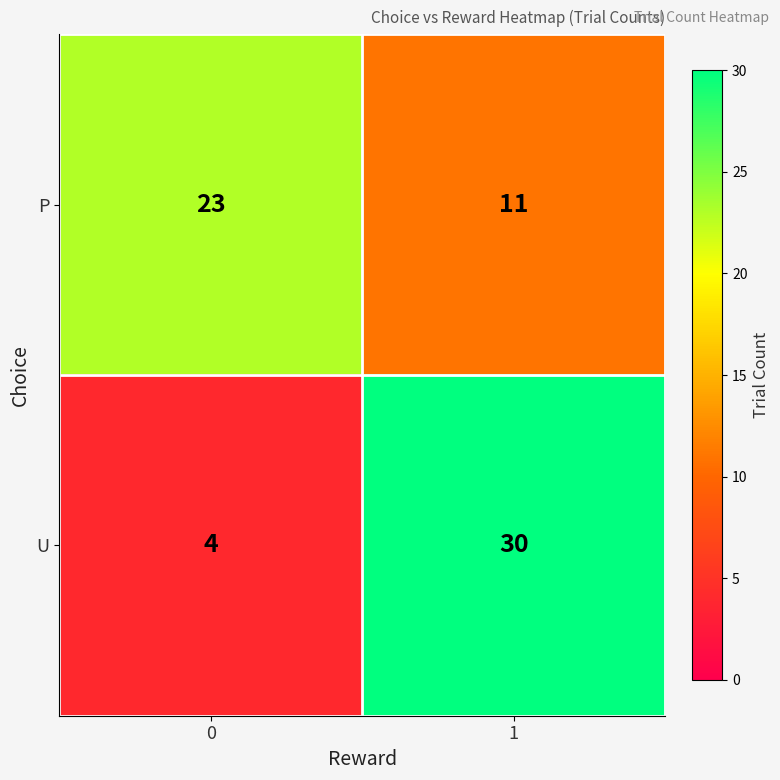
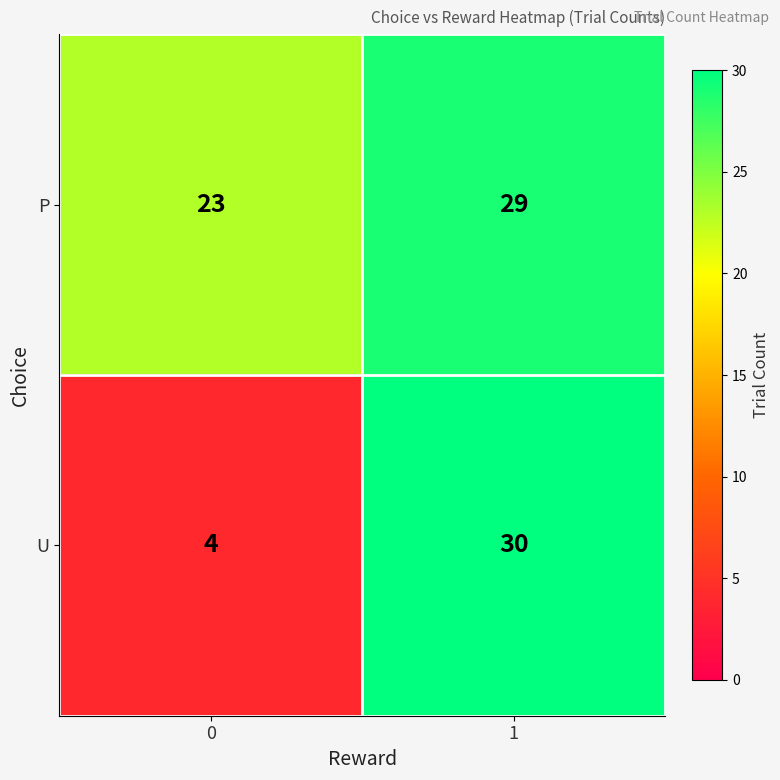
P, 1: 11 -> 29
